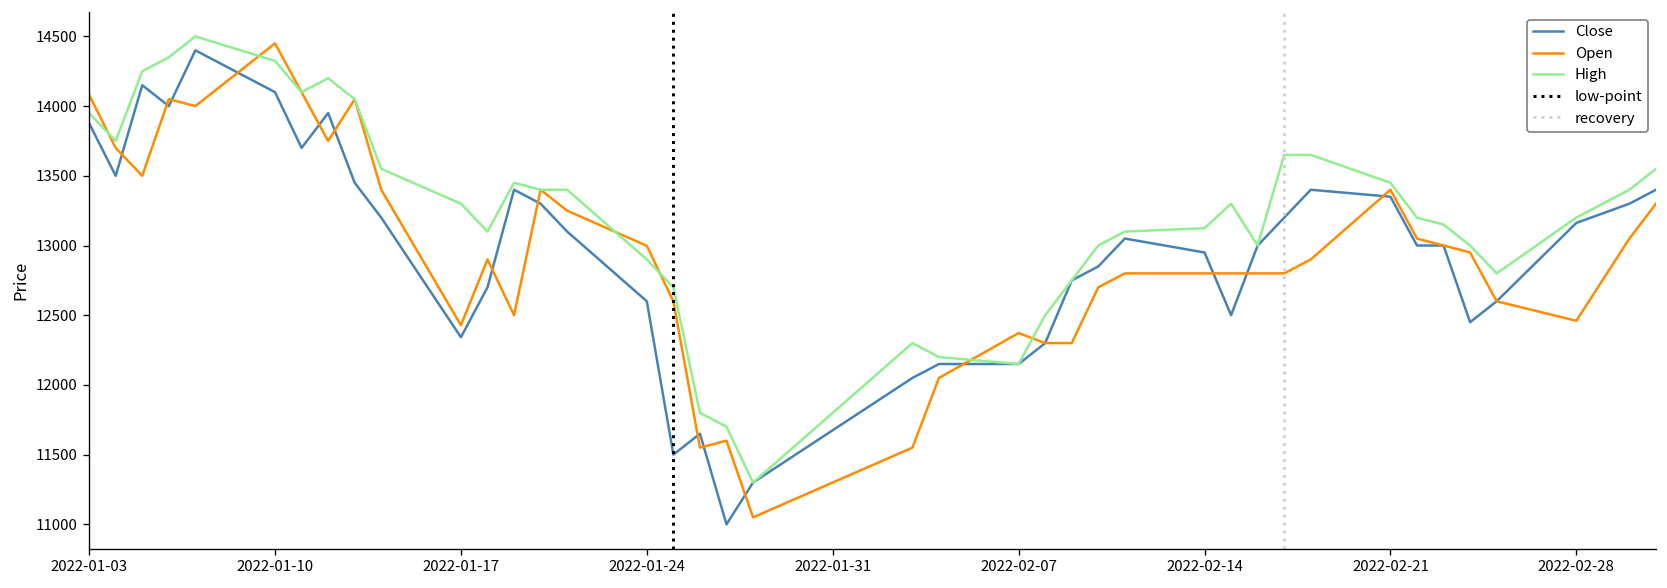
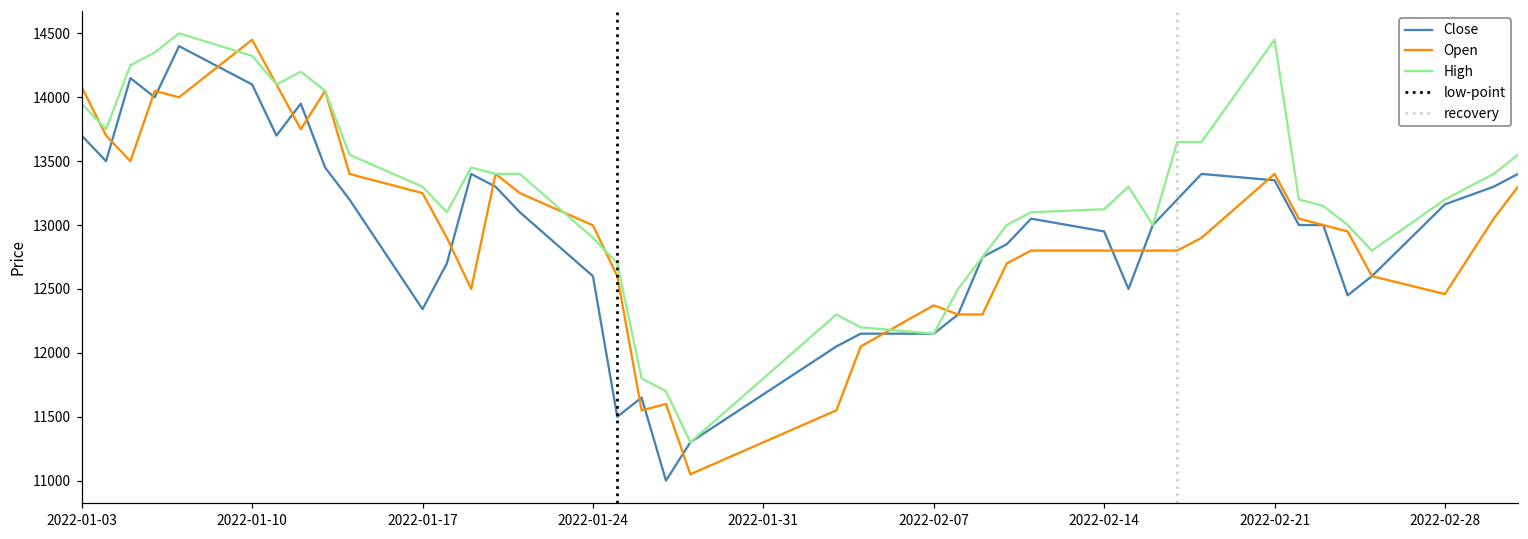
Close, 2022-01-03: 13880 -> 13700
Open, 2022-01-17: 12430 -> 13250
High, 2022-02-21: 13450 -> 14450
